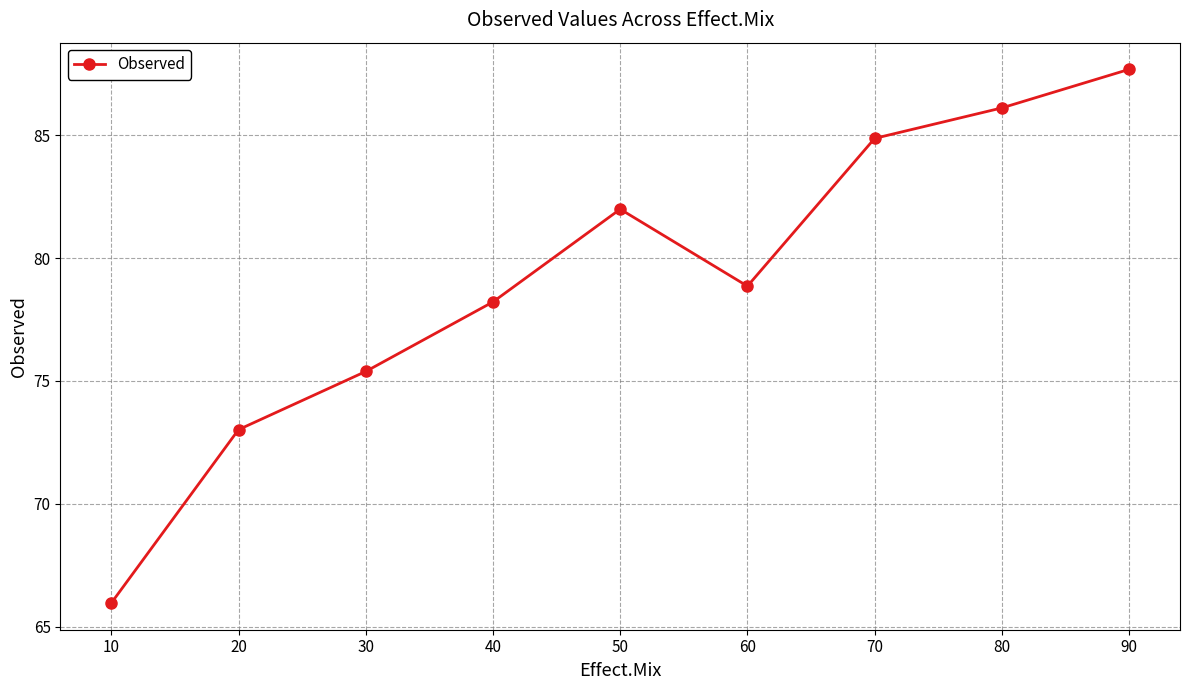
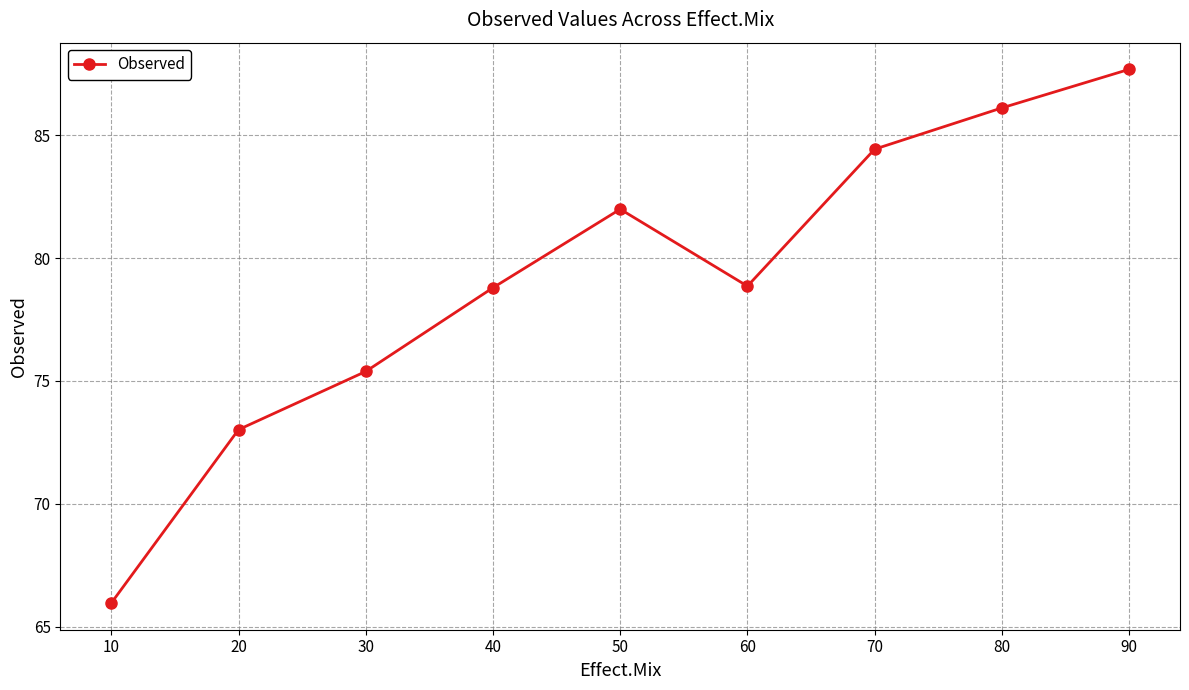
40: 78.2 -> 78.8
70: 84.9 -> 84.4
